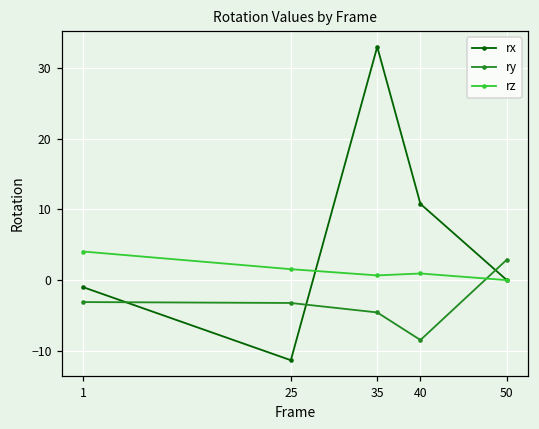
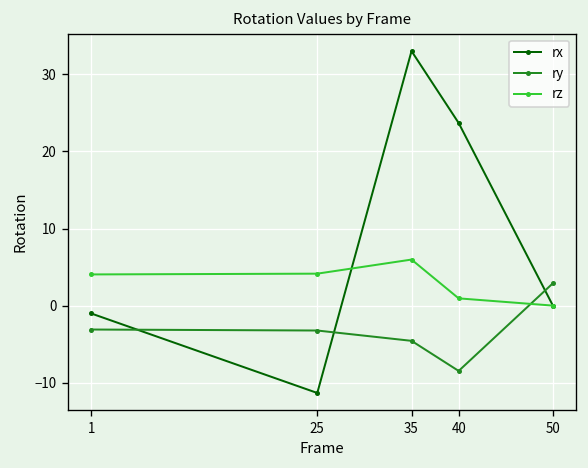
rz, 25: 2 -> 4
rz, 35: 1 -> 6
rx, 40: 11 -> 24
